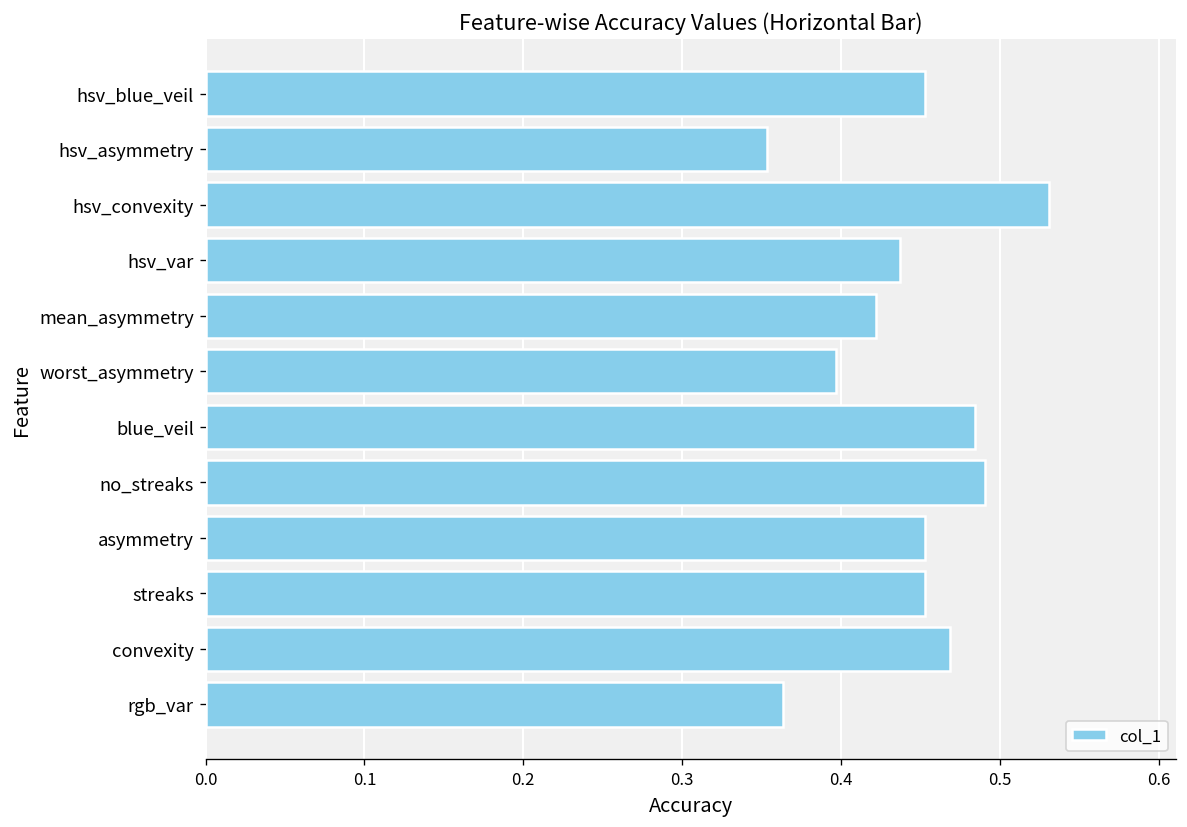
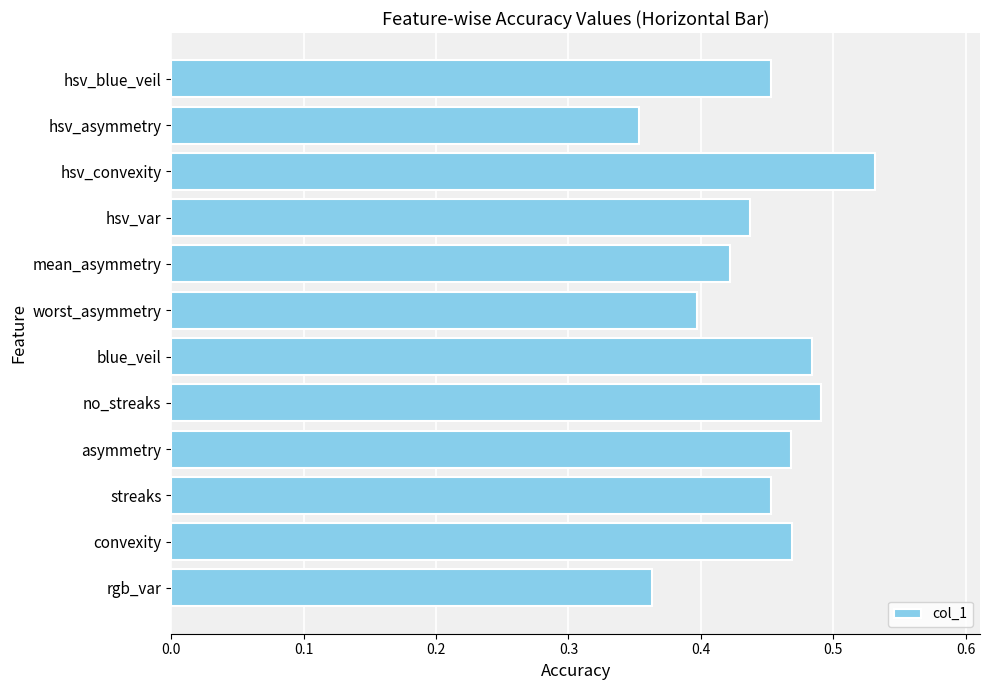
asymmetry: 0.453 -> 0.468
